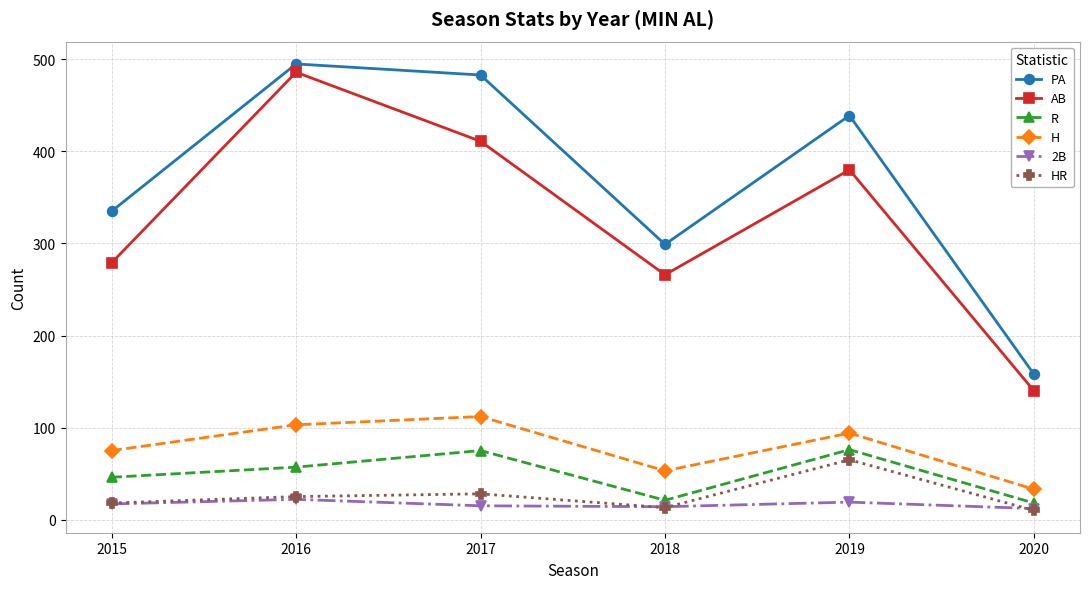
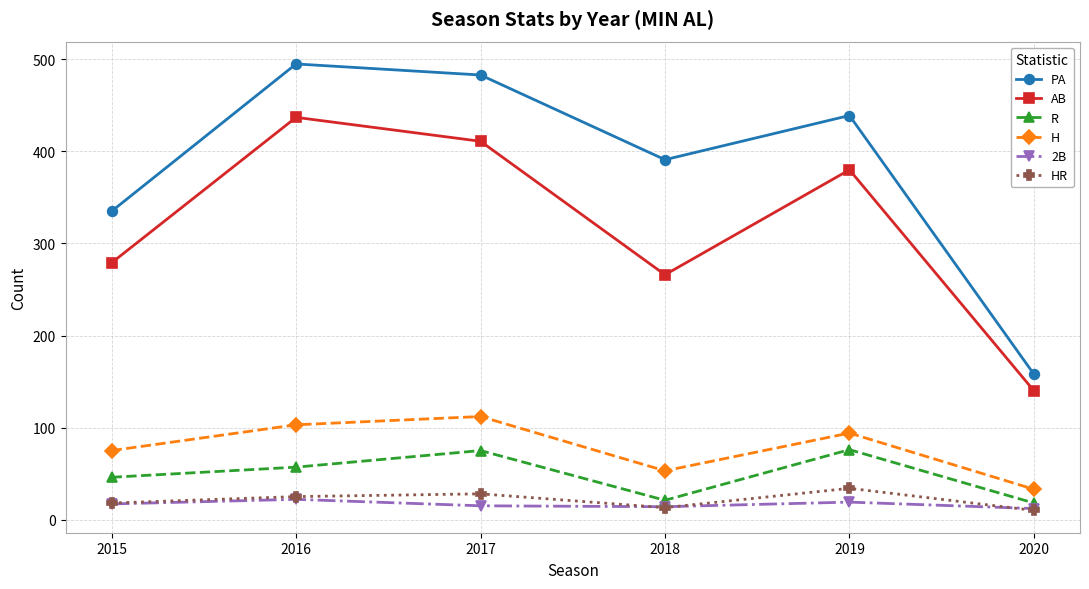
AB, 2016: 490 -> 440
PA, 2018: 300 -> 390
HR, 2019: 70 -> 30
